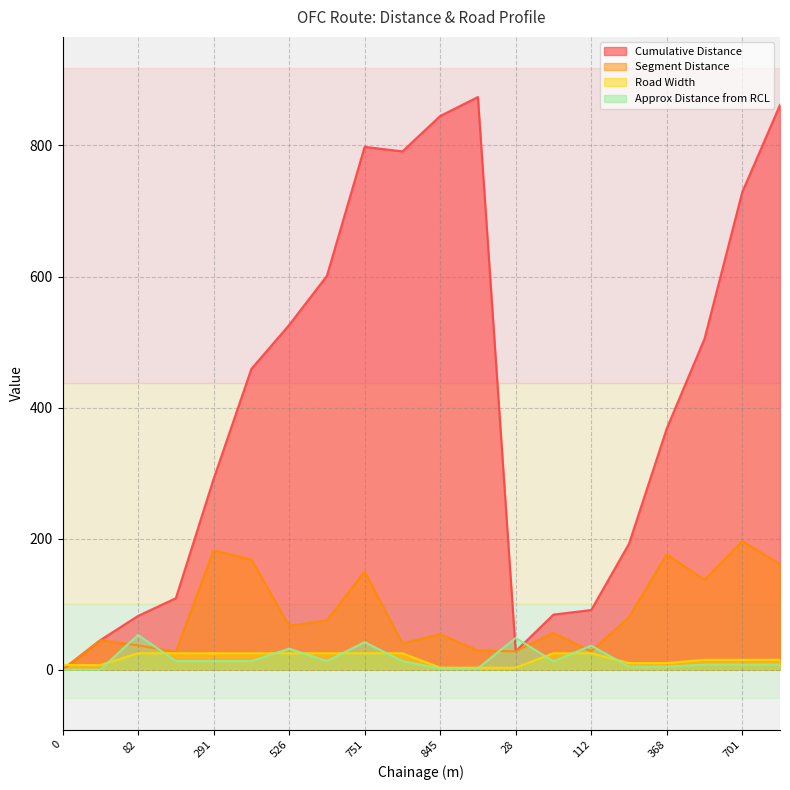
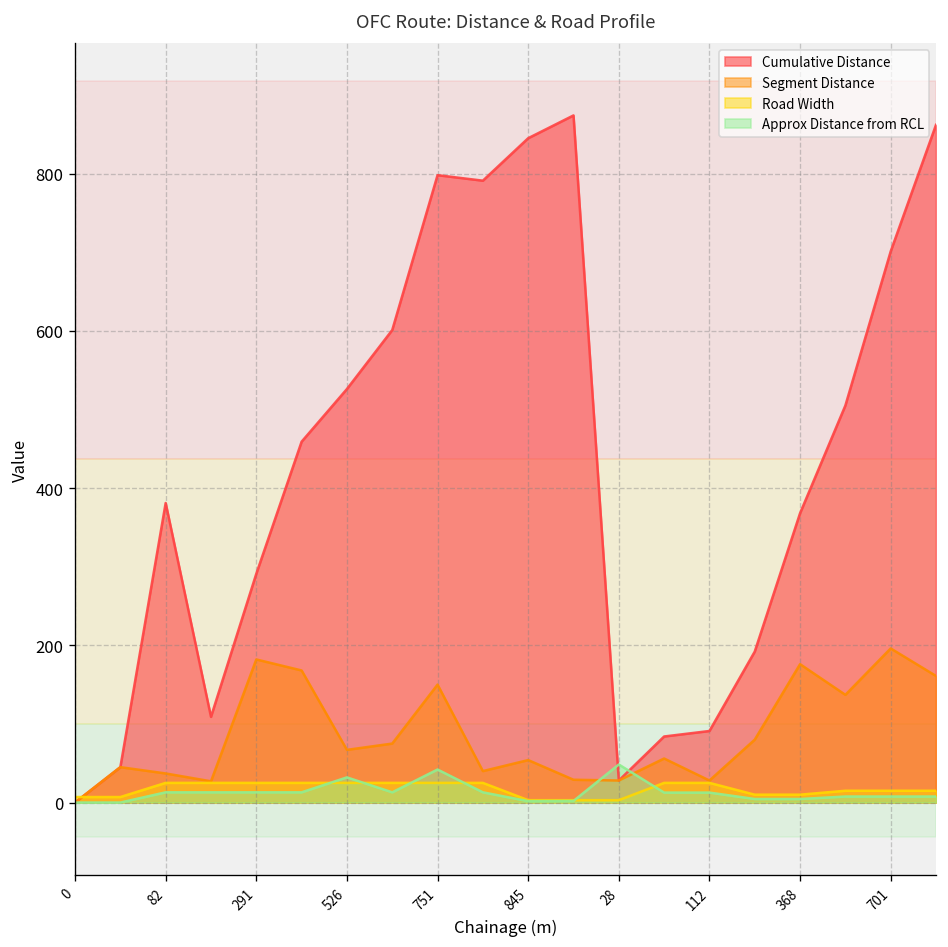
Cumulative Distance, 82: 80 -> 380
Approx Distance from RCL, 82: 50 -> 10
Approx Distance from RCL, 112: 40 -> 10
Cumulative Distance, 701: 730 -> 700
